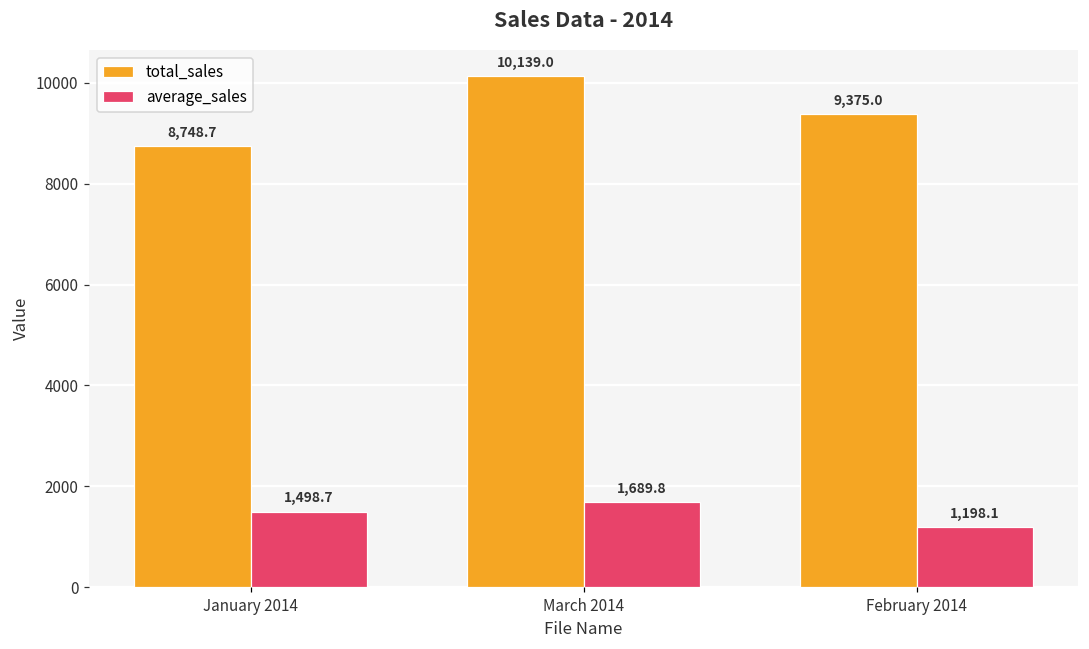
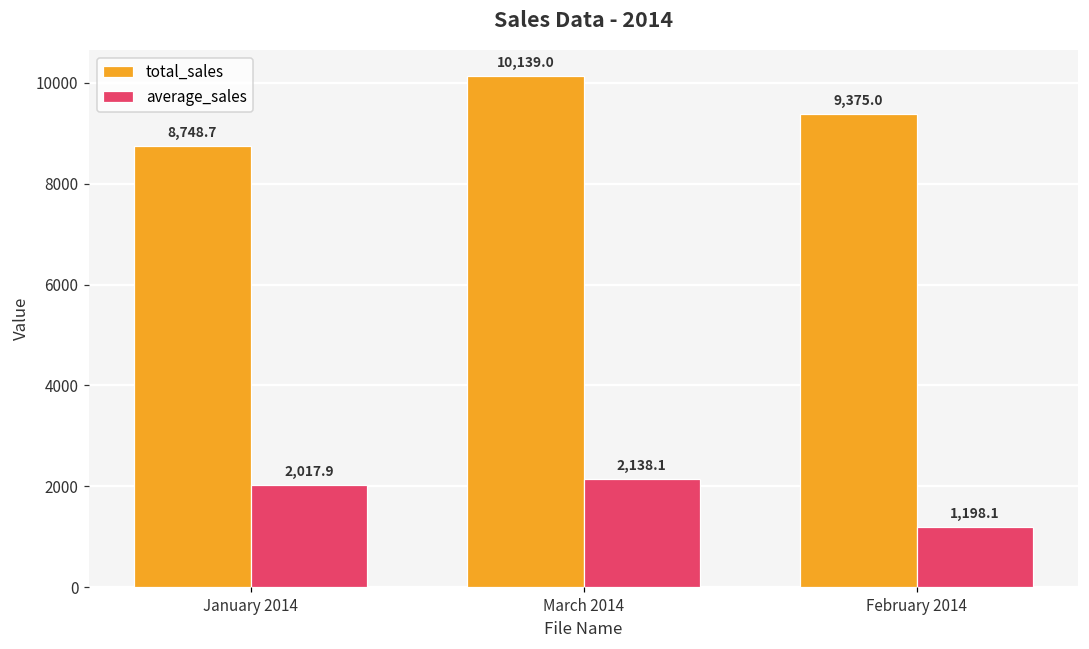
average_sales, January 2014: 1,498.7 -> 2,017.9
average_sales, March 2014: 1,689.8 -> 2,138.1
